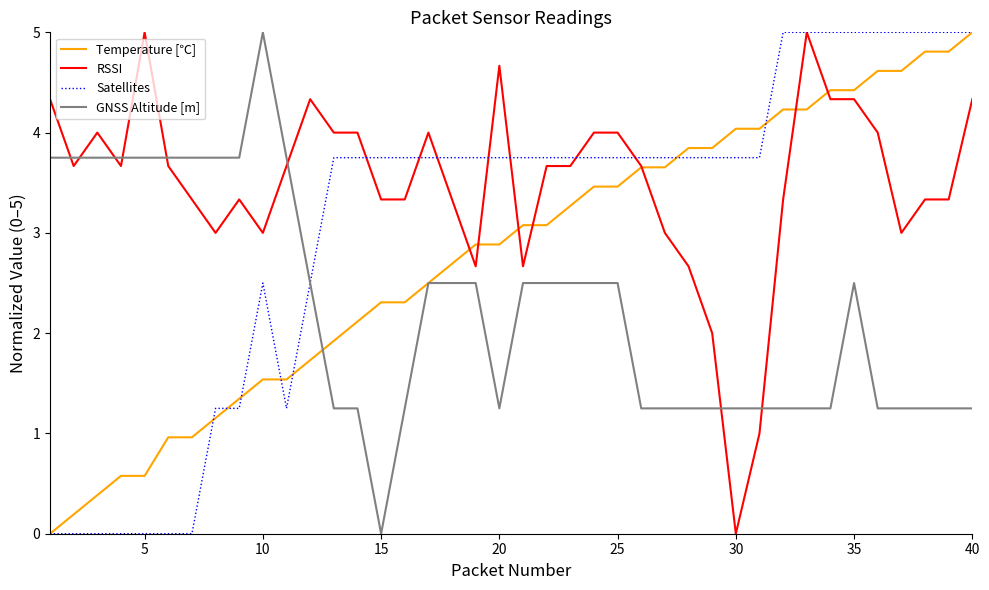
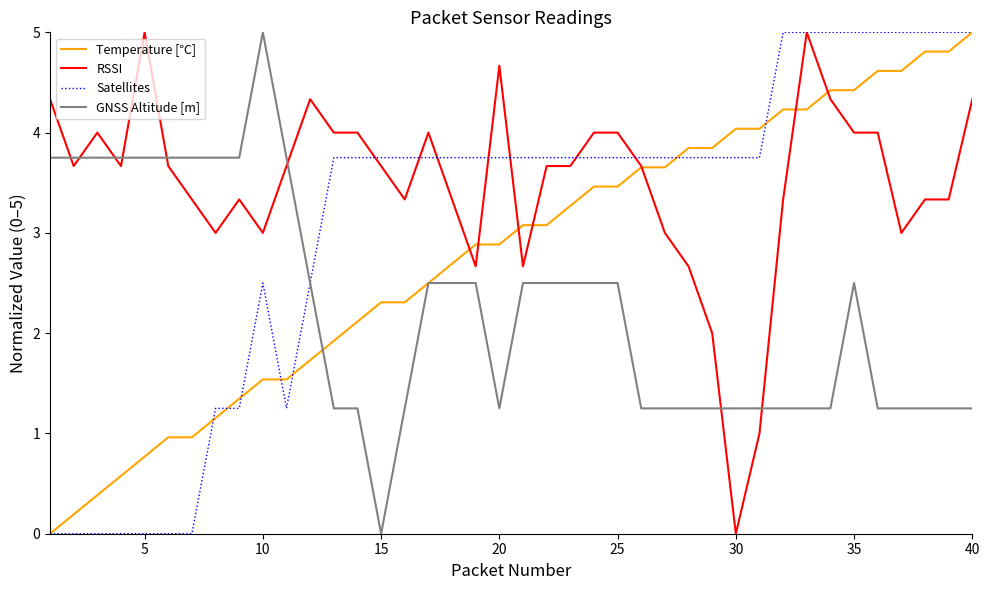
Temperature [℃], 5: 0.58 -> 0.77
RSSI, 15: 3.33 -> 3.67
RSSI, 35: 4.33 -> 4.00
